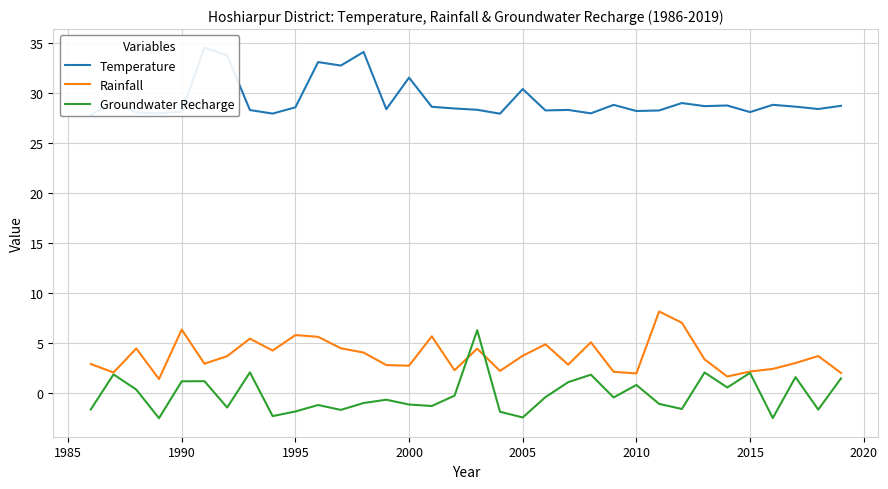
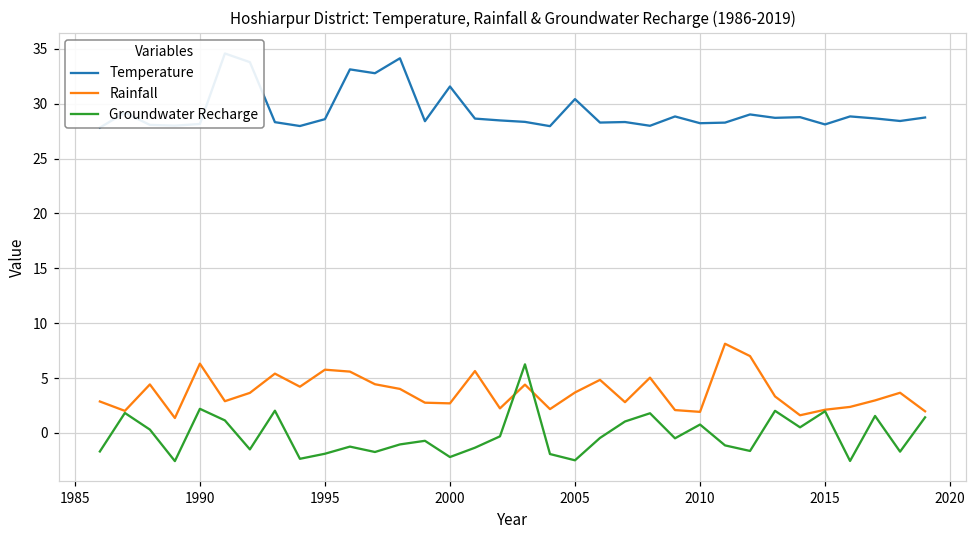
Groundwater Recharge, 1990: 1 -> 2
Groundwater Recharge, 2000: -1 -> -2
